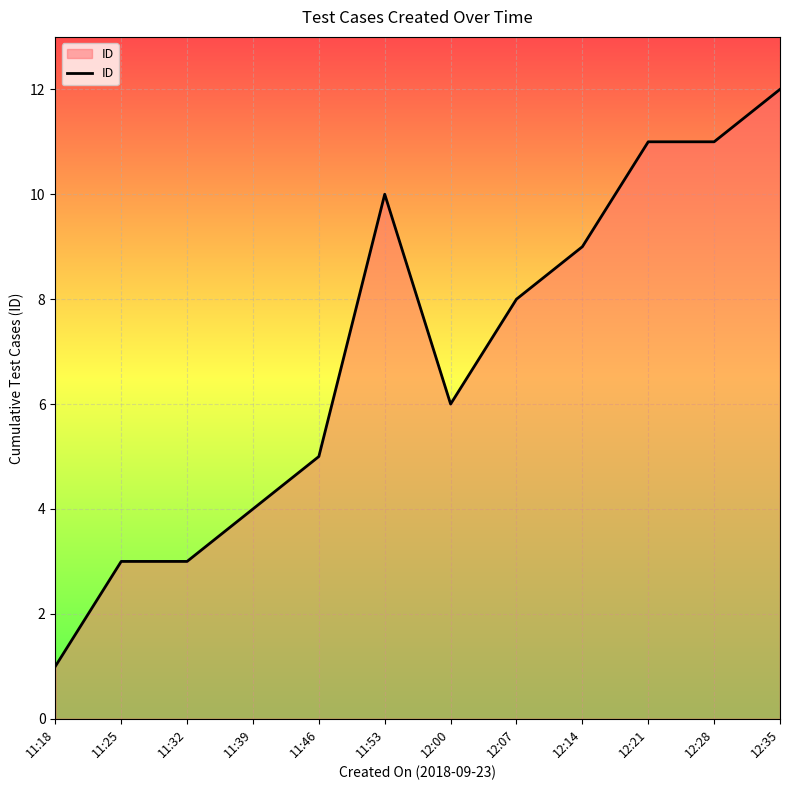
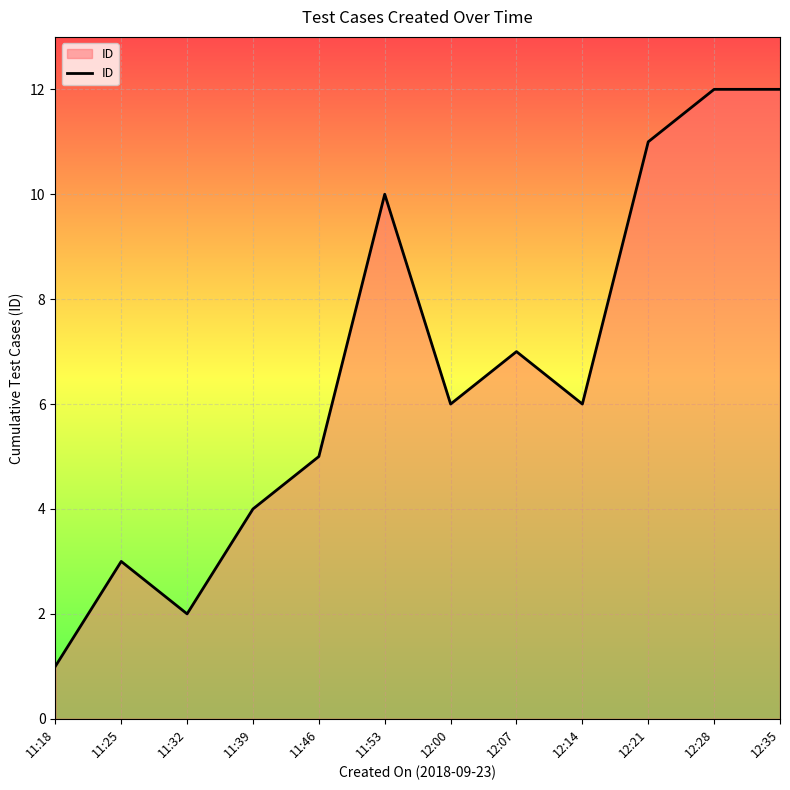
11:32: 3 -> 2
12:07: 8 -> 7
12:14: 9 -> 6
12:28: 11 -> 12
